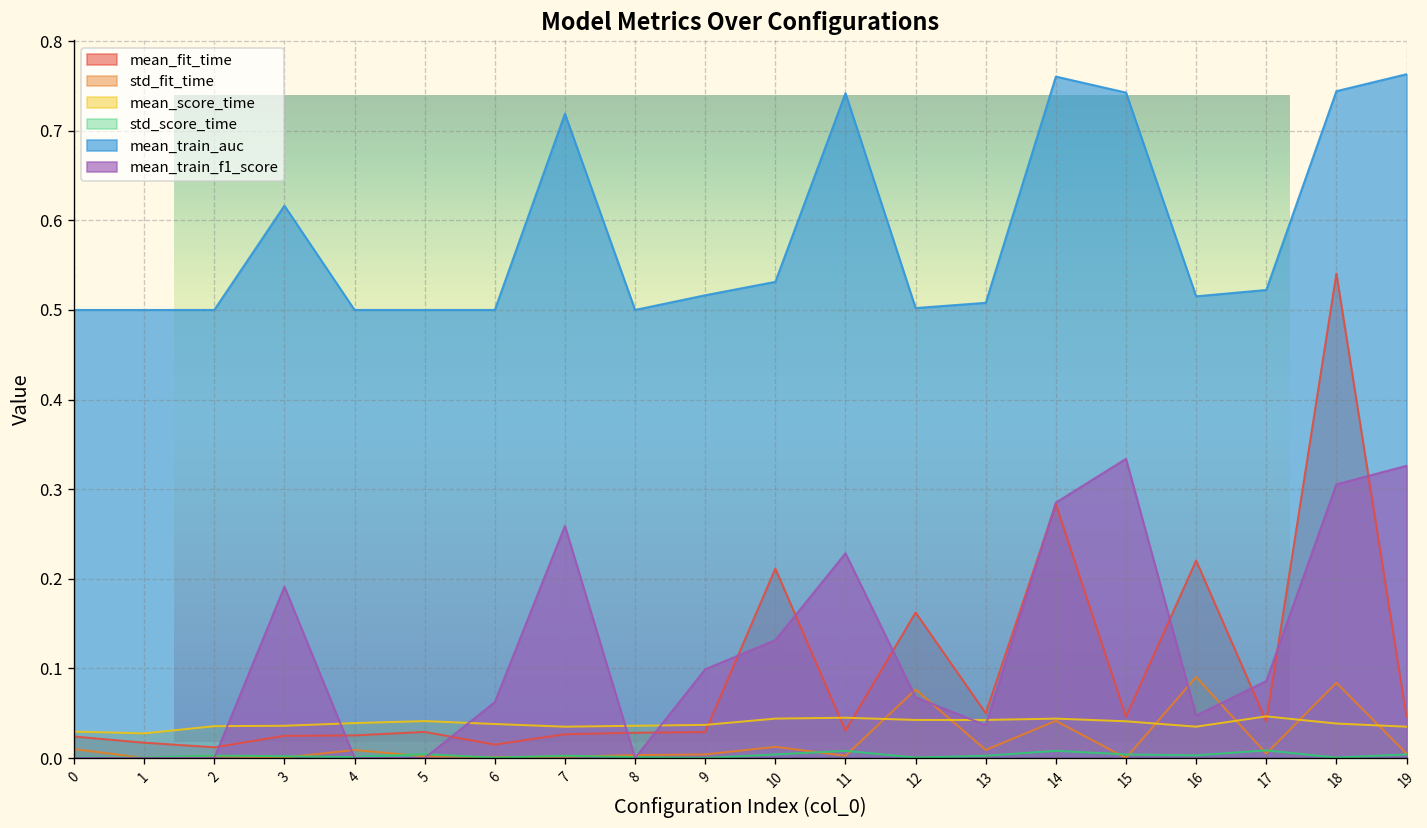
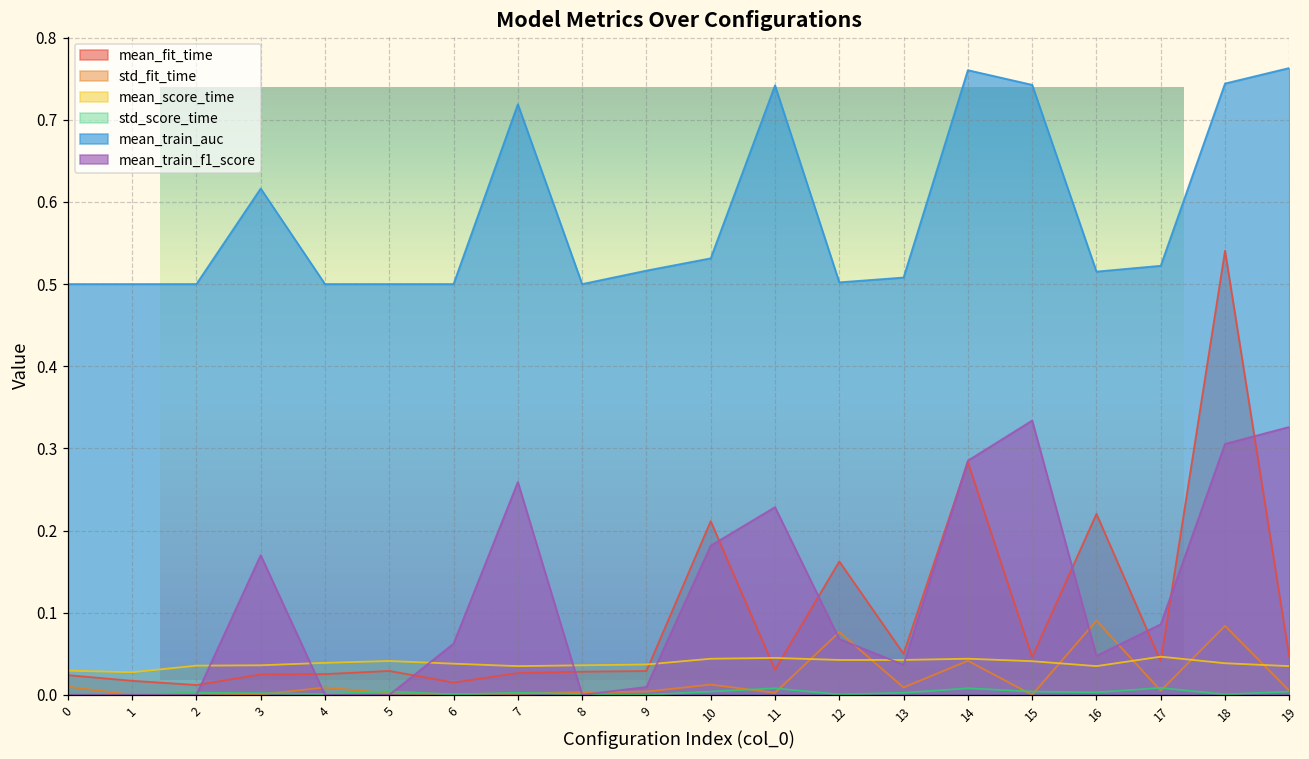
Model Metrics Over Configurations, mean_train_f1_score, 3: 0.19 -> 0.17
Model Metrics Over Configurations, mean_train_f1_score, 9: 0.10 -> 0.01
Model Metrics Over Configurations, mean_train_f1_score, 10: 0.13 -> 0.18
